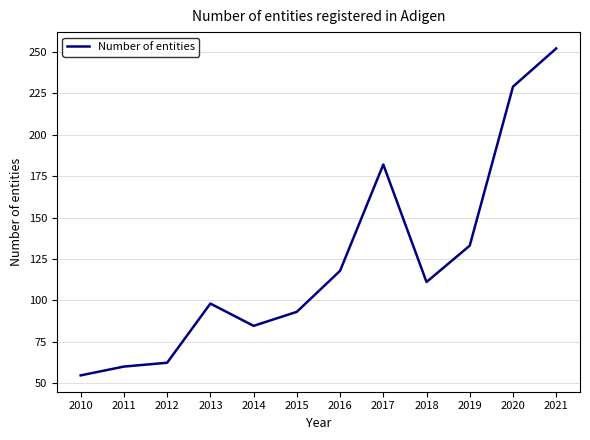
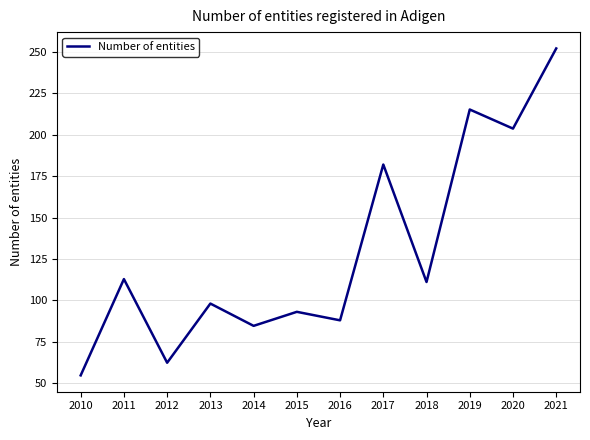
2011: 60 -> 113
2016: 118 -> 88
2019: 133 -> 215
2020: 229 -> 204
